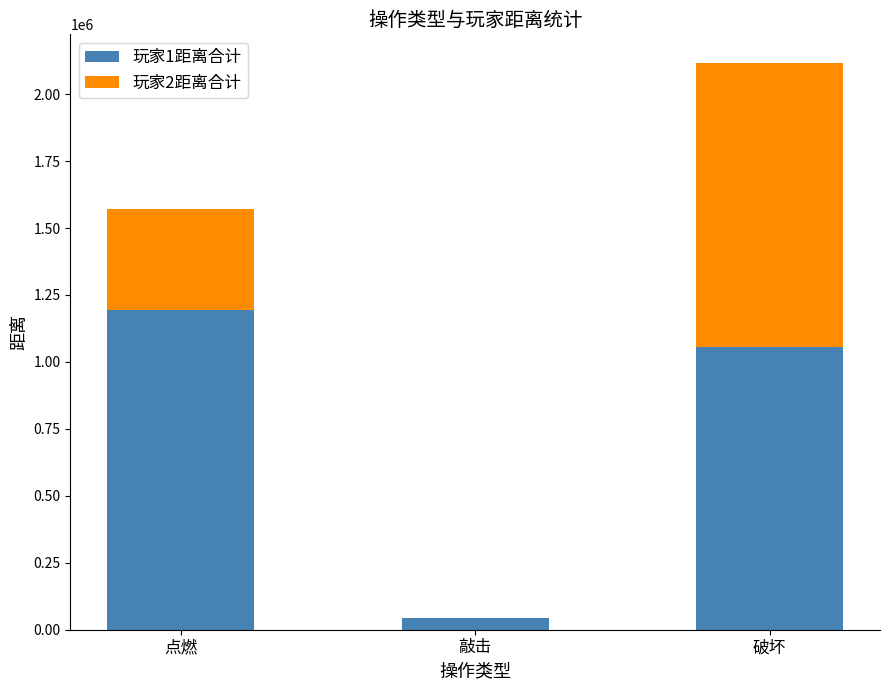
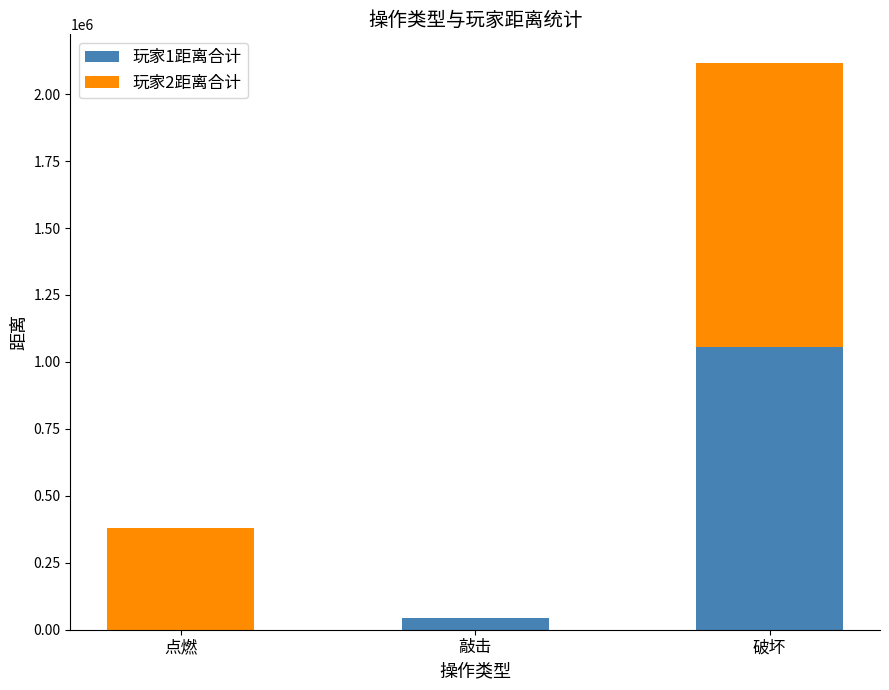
玩家1距离合计, 点燃: 1190000 -> 0
